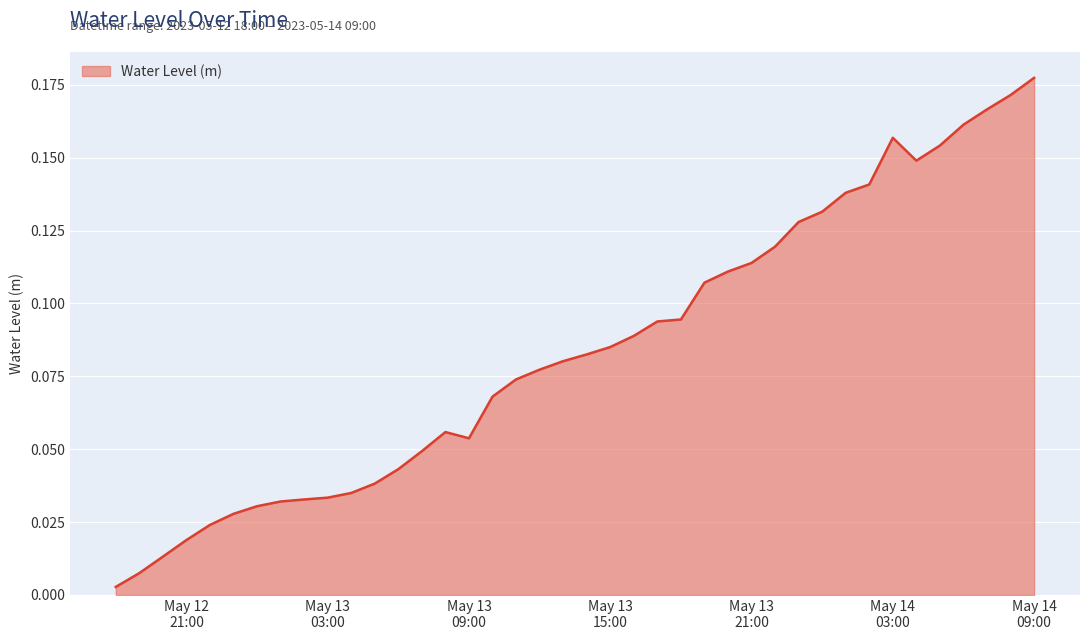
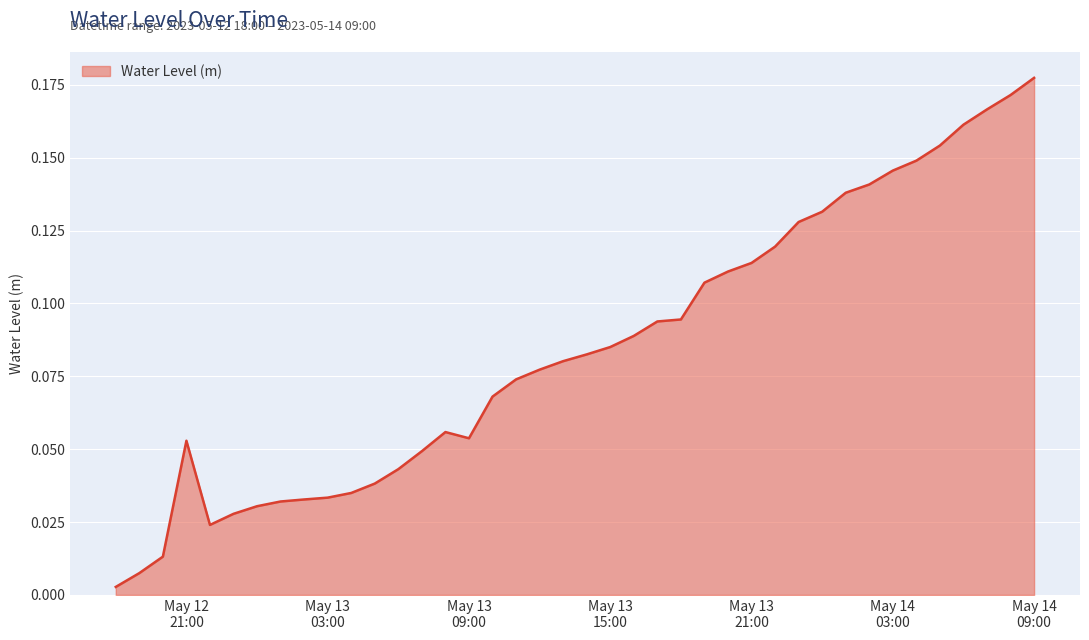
May 12 21:00: 0.019 -> 0.053
May 14 03:00: 0.157 -> 0.146
